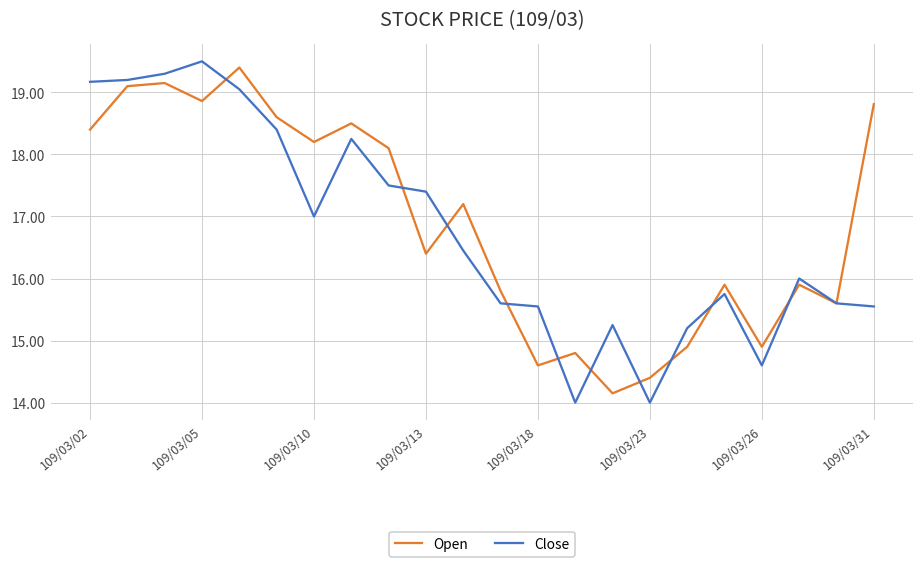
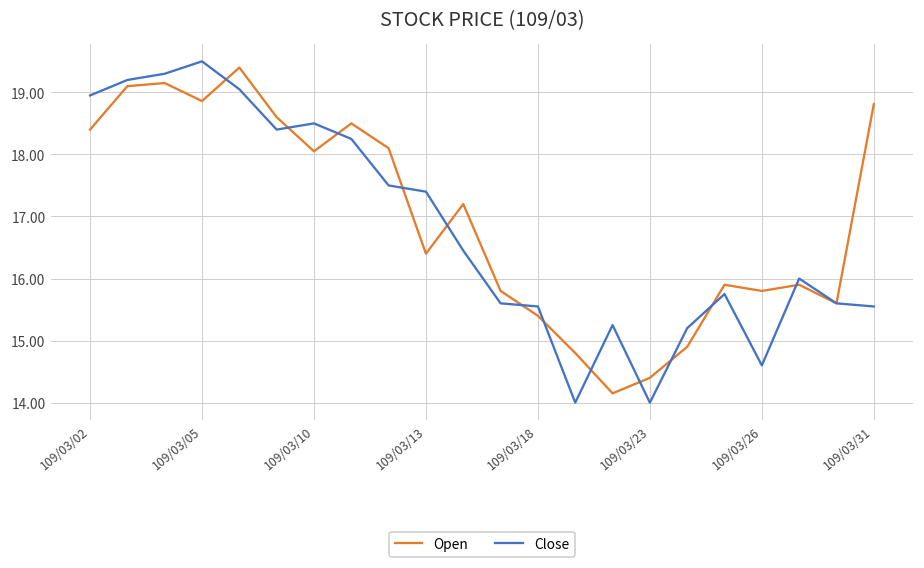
Close, 109/03/02: 19.2 -> 19.0
Open, 109/03/10: 18.2 -> 18.1
Close, 109/03/10: 17.0 -> 18.5
Open, 109/03/18: 14.6 -> 15.4
Open, 109/03/26: 14.9 -> 15.8
